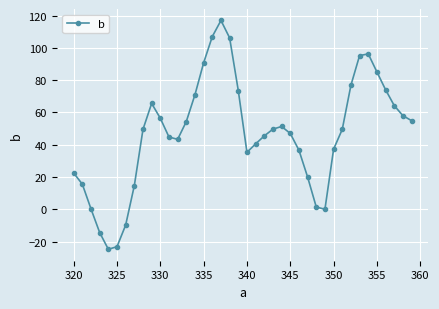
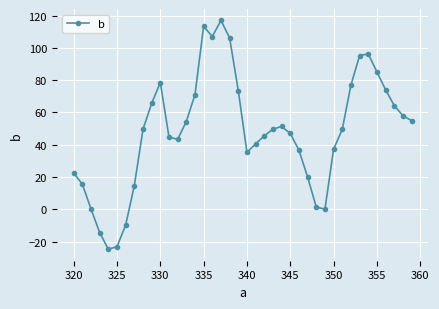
330: 56 -> 78
335: 91 -> 113
